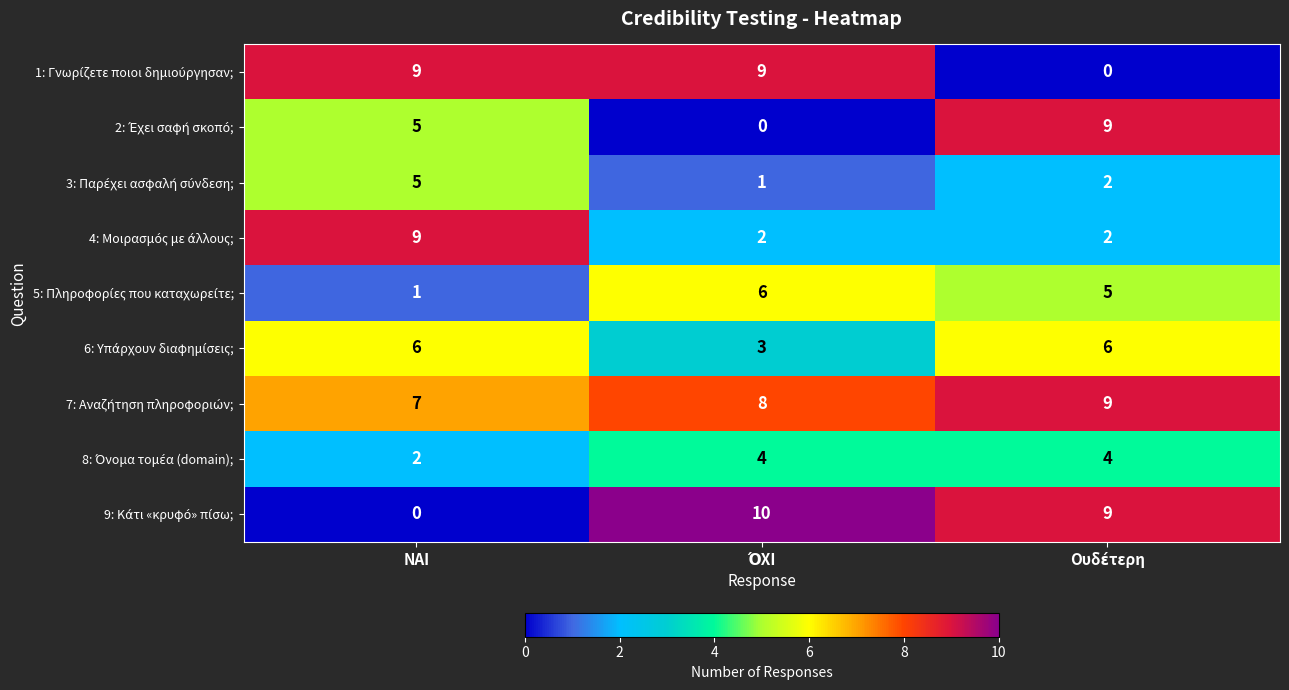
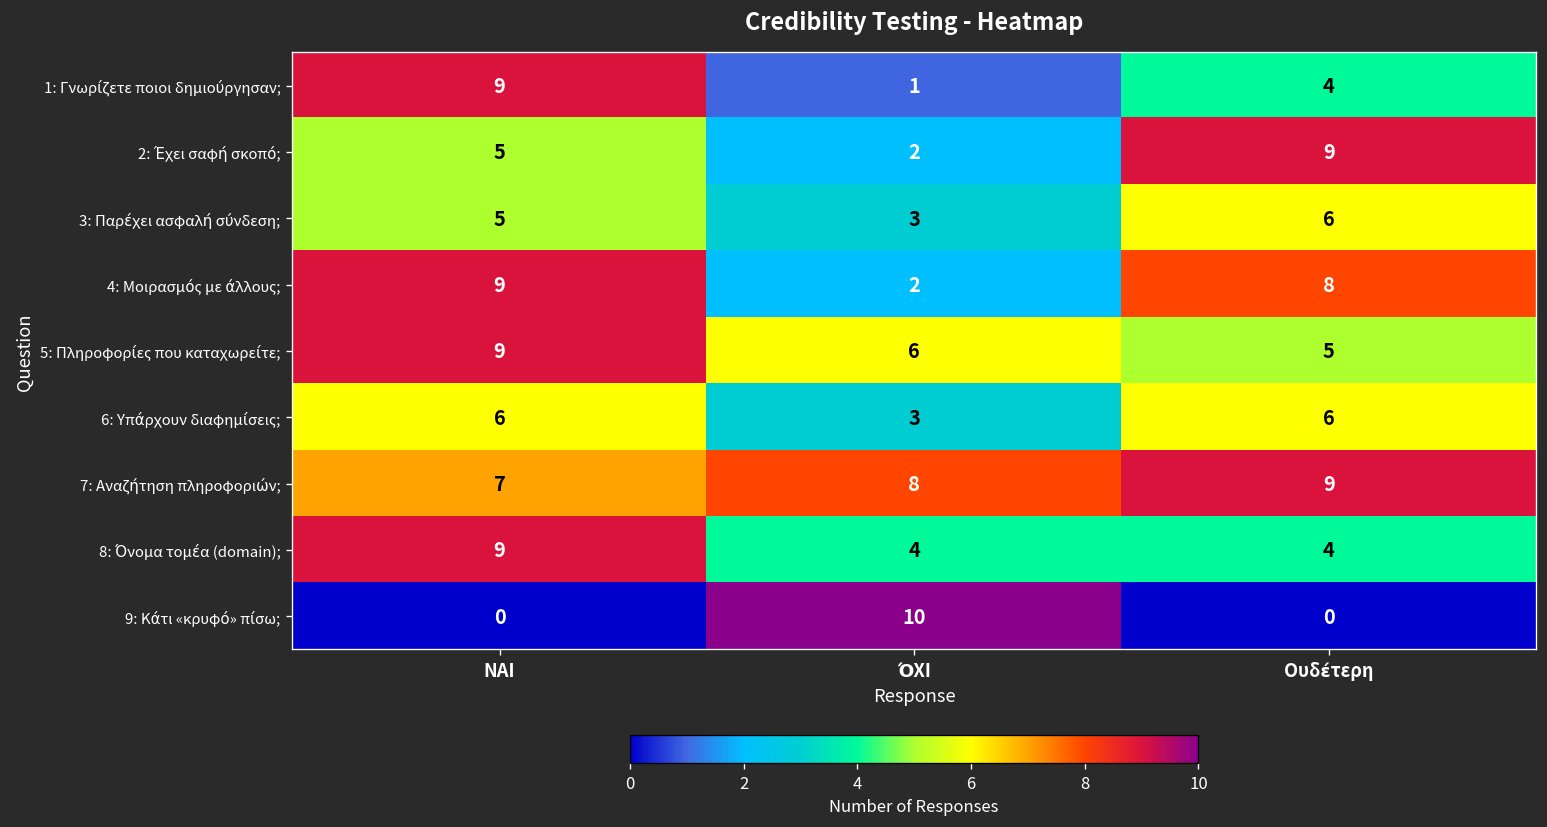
1: Γνωρίζετε ποιοι δημιούργησαν;, ΌΧΙ: 9 -> 1
1: Γνωρίζετε ποιοι δημιούργησαν;, Ουδέτερη: 0 -> 4
2: Έχει σαφή σκοπό;, ΌΧΙ: 0 -> 2
3: Παρέχει ασφαλή σύνδεση;, ΌΧΙ: 1 -> 3
3: Παρέχει ασφαλή σύνδεση;, Ουδέτερη: 2 -> 6
4: Μοιρασμός με άλλους;, Ουδέτερη: 2 -> 8
5: Πληροφορίες που καταχωρείτε;, ΝΑΙ: 1 -> 9
8: Όνομα τομέα (domain);, ΝΑΙ: 2 -> 9
9: Κάτι «κρυφό» πίσω;, Ουδέτερη: 9 -> 0
